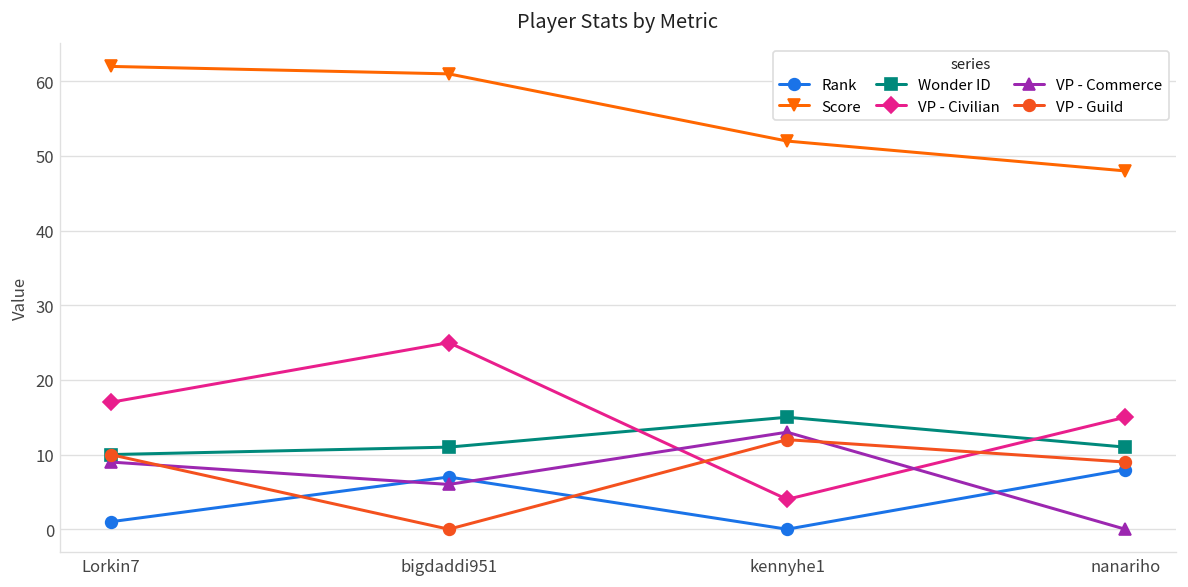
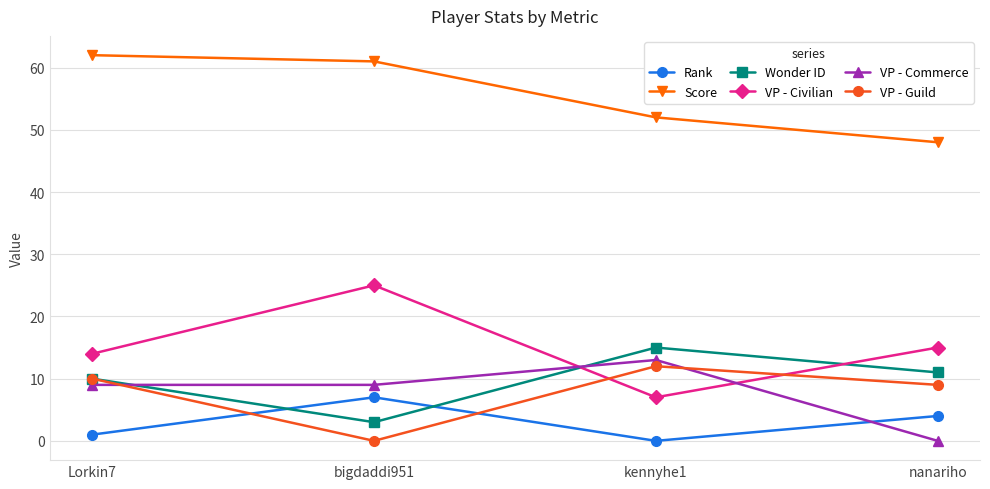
VP - Civilian, Lorkin7: 17 -> 14
Wonder ID, bigdaddi951: 11 -> 3
VP - Commerce, bigdaddi951: 6 -> 9
VP - Civilian, kennyhe1: 4 -> 7
Rank, nanariho: 8 -> 4
